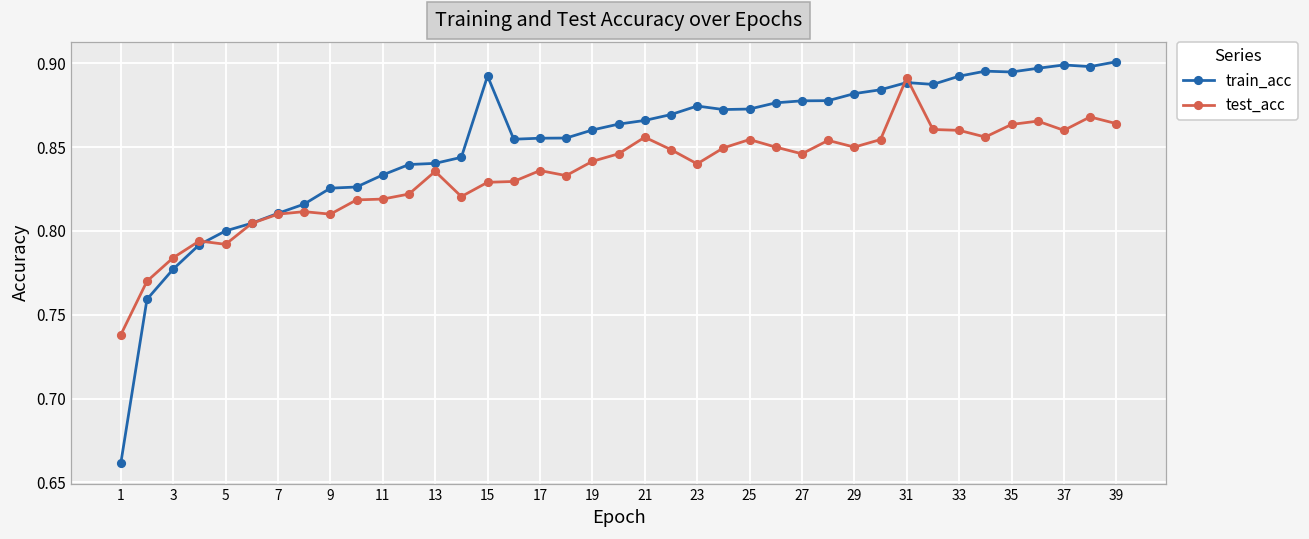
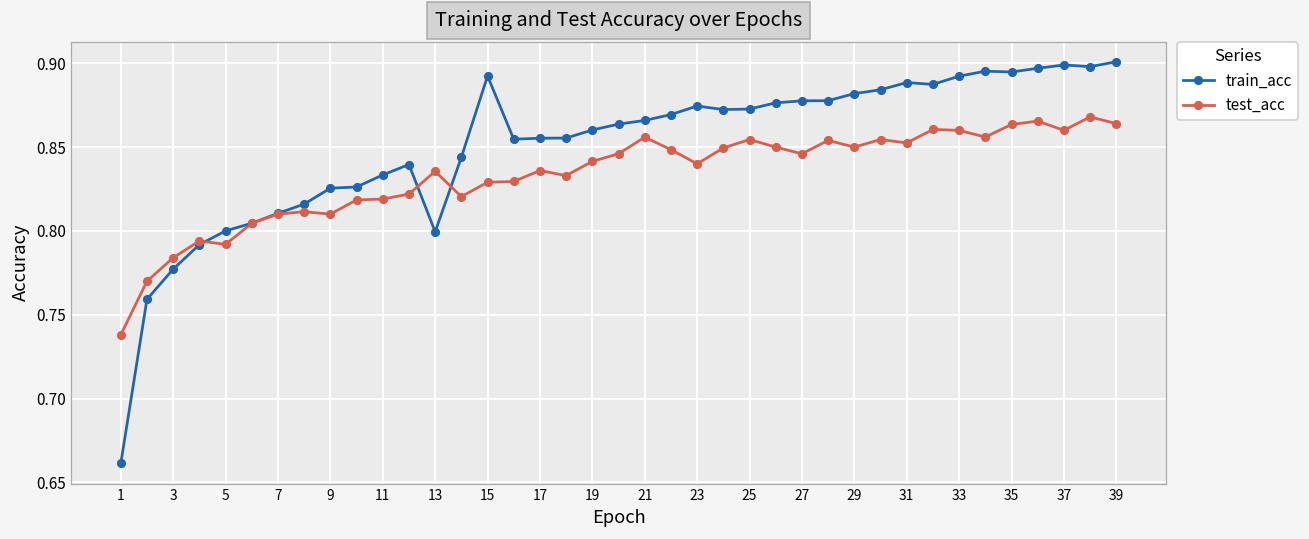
train_acc, 13: 0.840 -> 0.800
test_acc, 31: 0.891 -> 0.853
